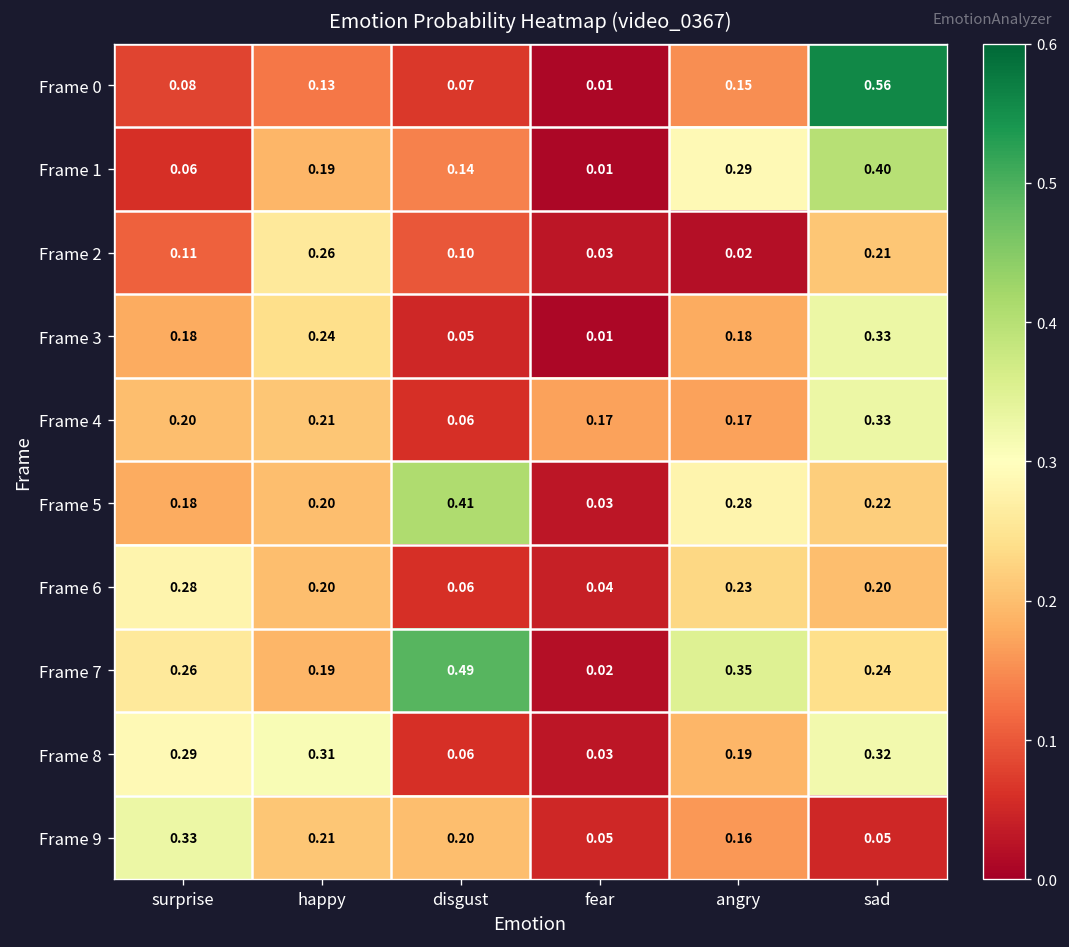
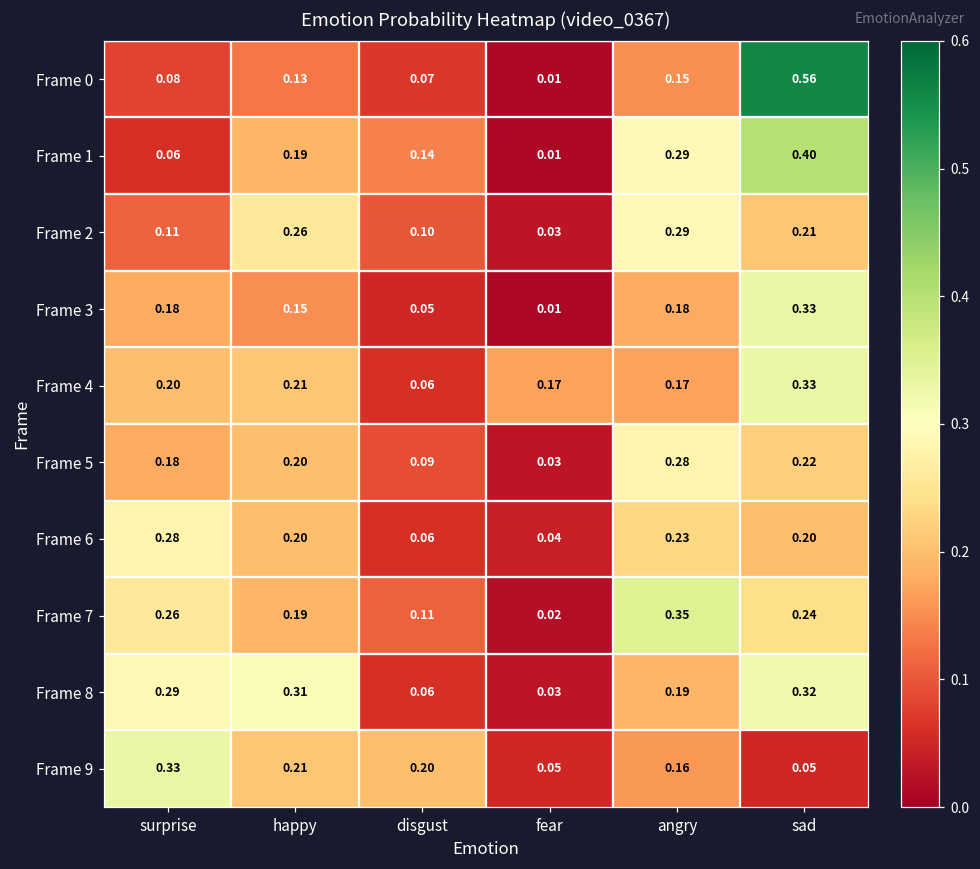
Frame 2, angry: 0.02 -> 0.29
Frame 3, happy: 0.24 -> 0.15
Frame 5, disgust: 0.41 -> 0.09
Frame 7, disgust: 0.49 -> 0.11
